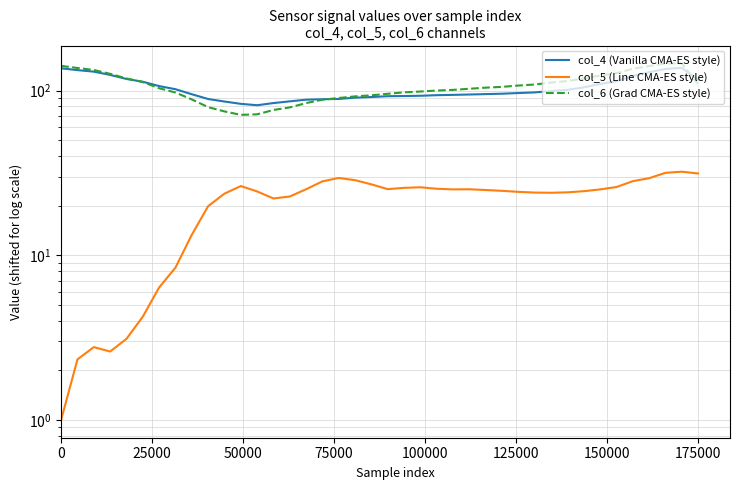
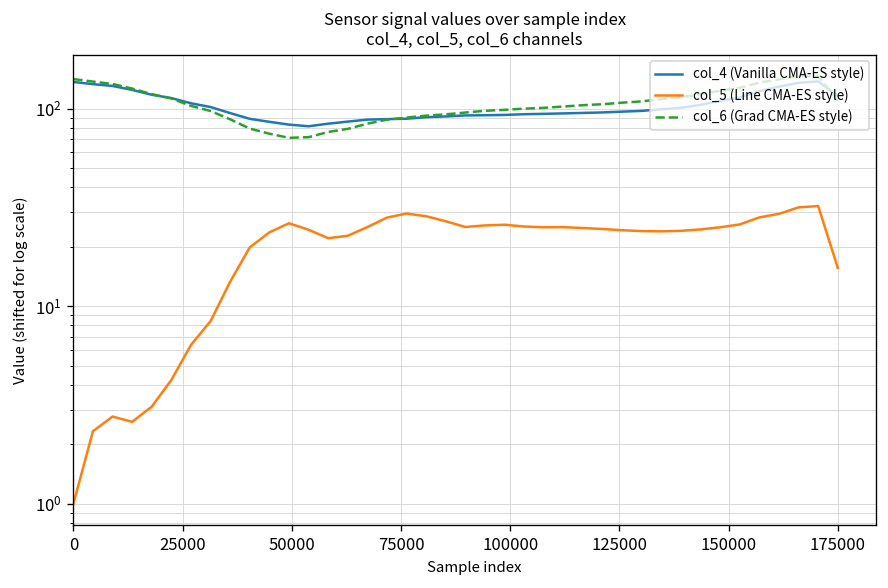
col_5 (Line CMA-ES style), 175000: 31 -> 16
